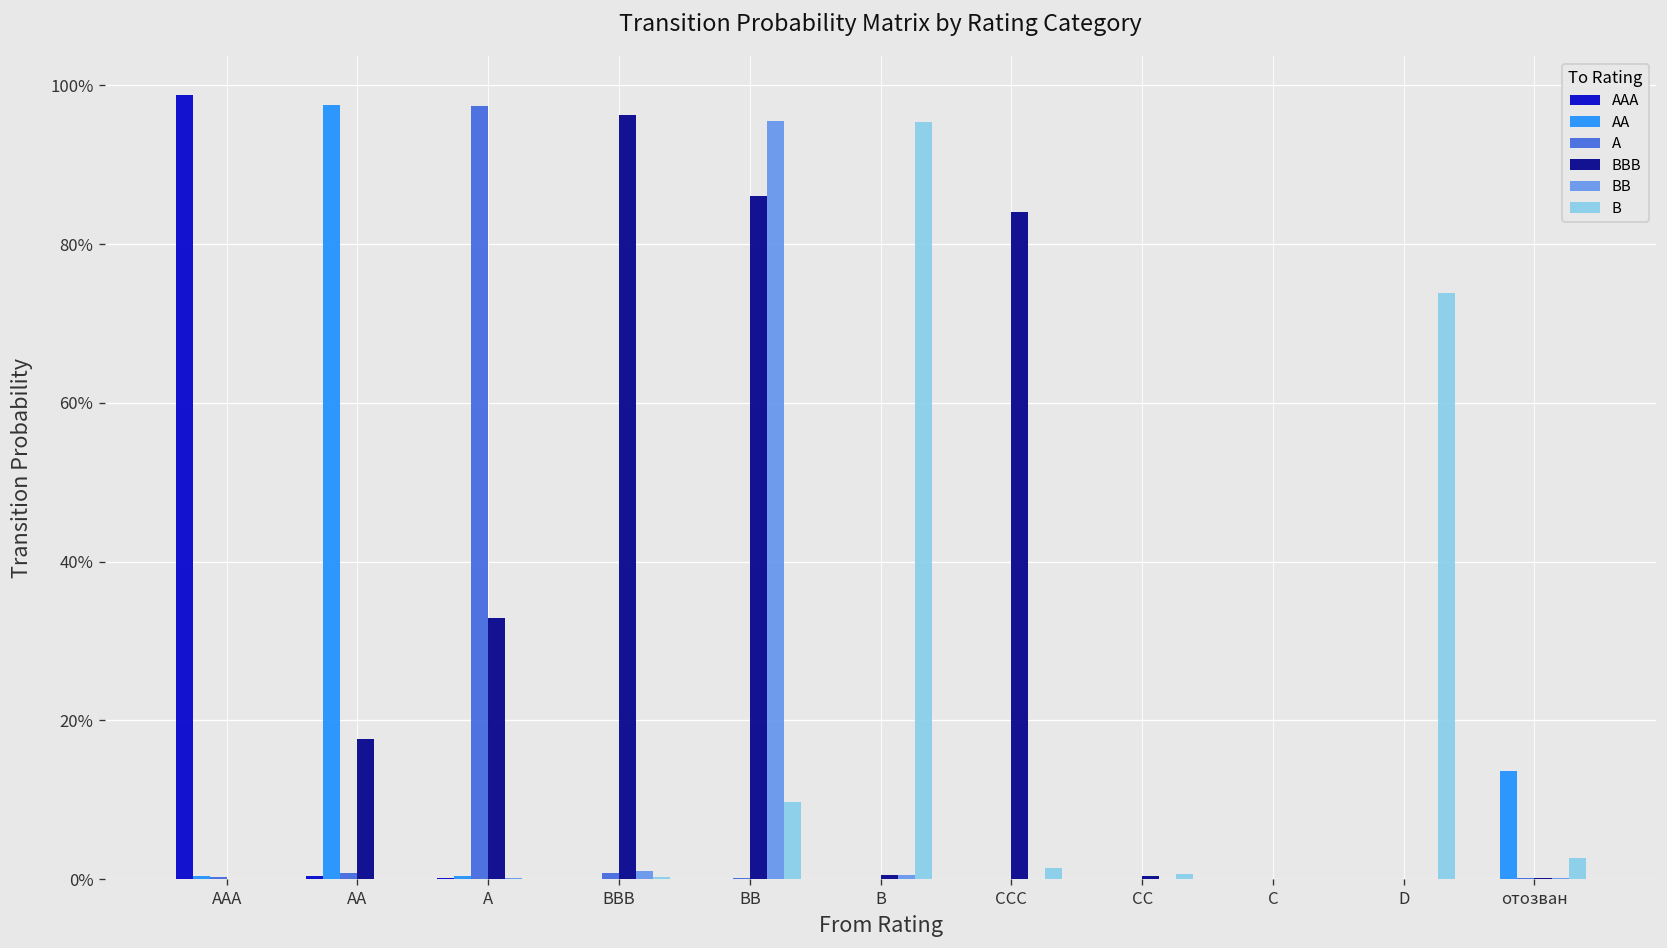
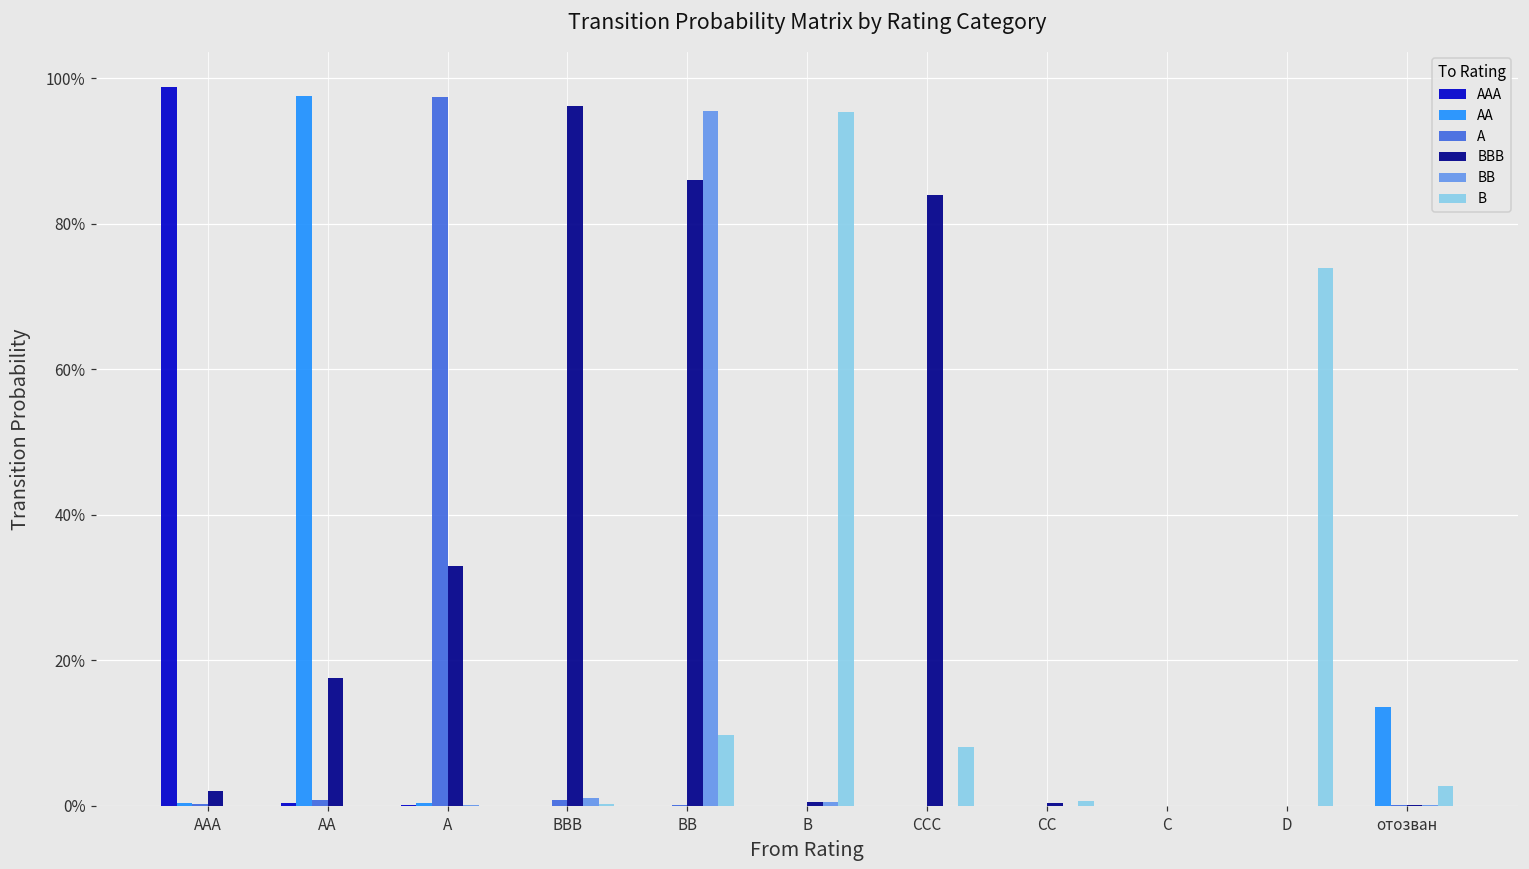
BBB, AAA: 0% -> 2%
B, CCC: 1% -> 8%
